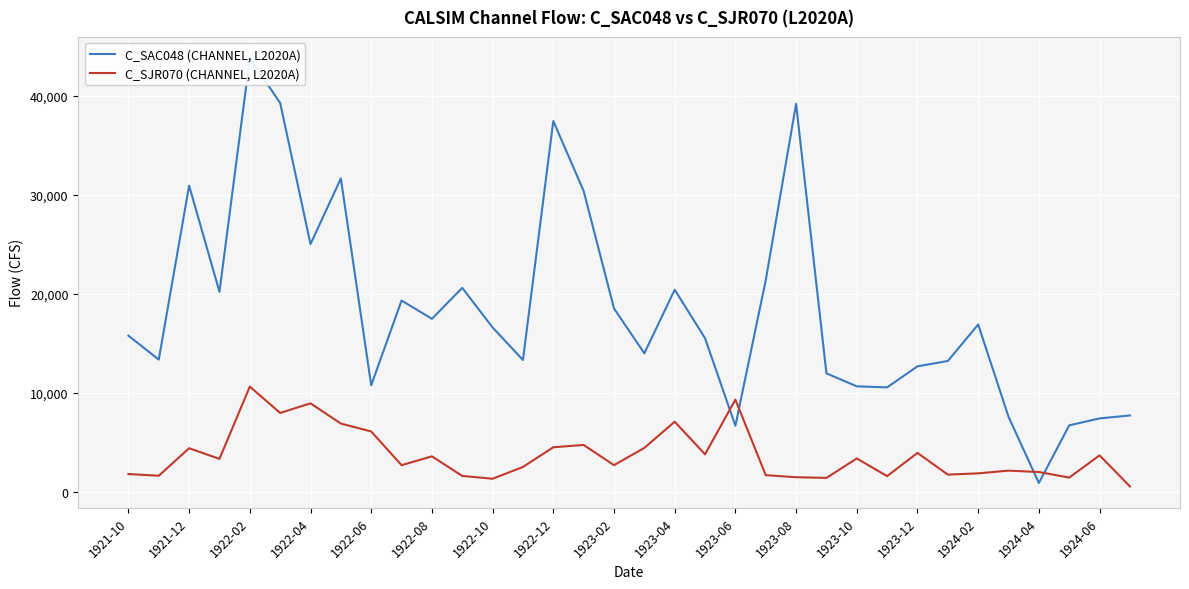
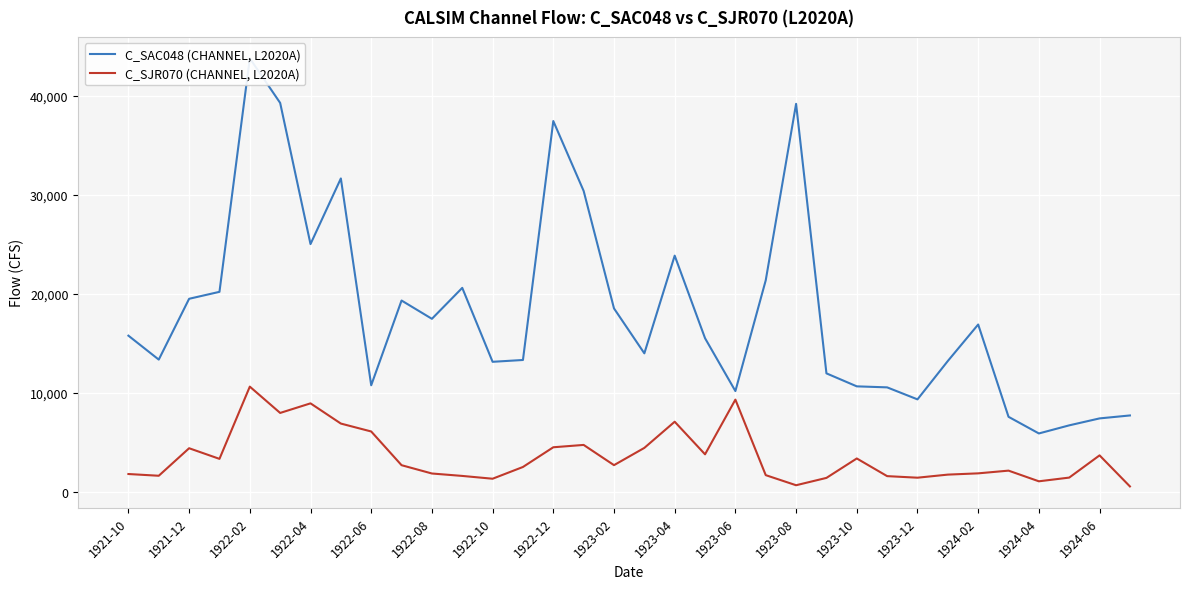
C_SAC048 (CHANNEL, L2020A), 1921-12: 31,000 -> 20,000
C_SJR070 (CHANNEL, L2020A), 1922-08: 4,000 -> 2,000
C_SAC048 (CHANNEL, L2020A), 1922-10: 17,000 -> 13,000
C_SAC048 (CHANNEL, L2020A), 1923-04: 20,000 -> 24,000
C_SAC048 (CHANNEL, L2020A), 1923-06: 7,000 -> 10,000
C_SJR070 (CHANNEL, L2020A), 1923-08: 1,500 -> 700
C_SAC048 (CHANNEL, L2020A), 1923-12: 13,000 -> 9,000
C_SJR070 (CHANNEL, L2020A), 1923-12: 4,000 -> 1,000
C_SAC048 (CHANNEL, L2020A), 1924-04: 1,000 -> 6,000
C_SJR070 (CHANNEL, L2020A), 1924-04: 2,000 -> 1,000
